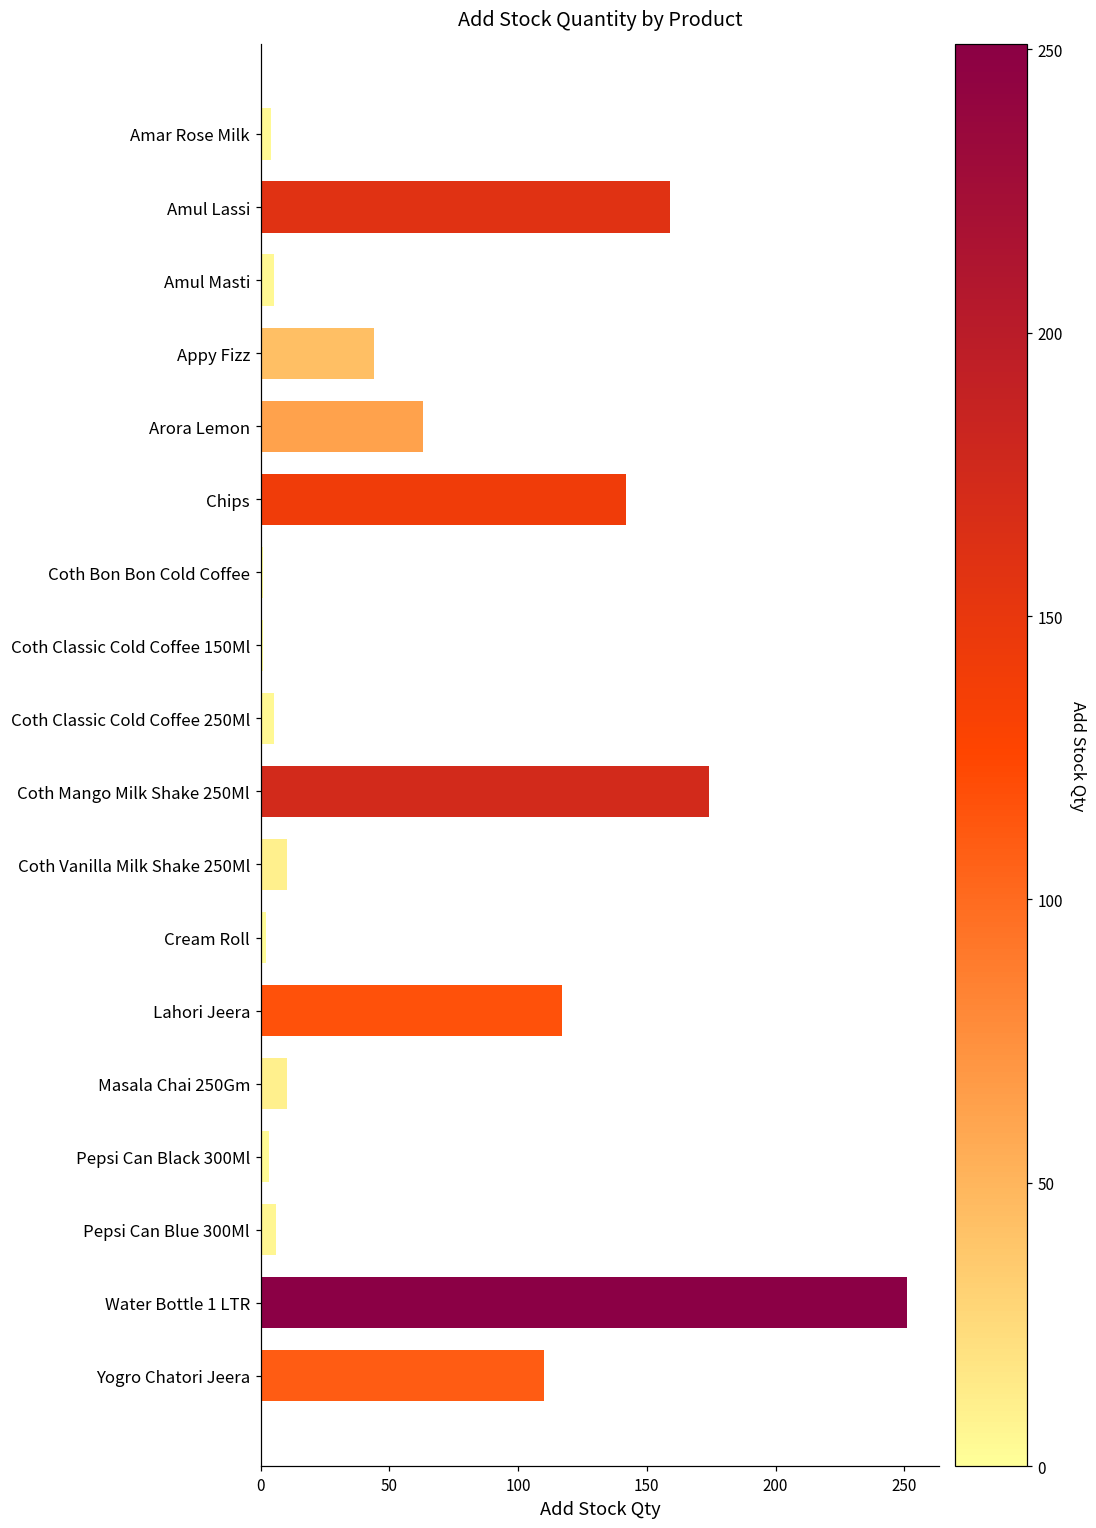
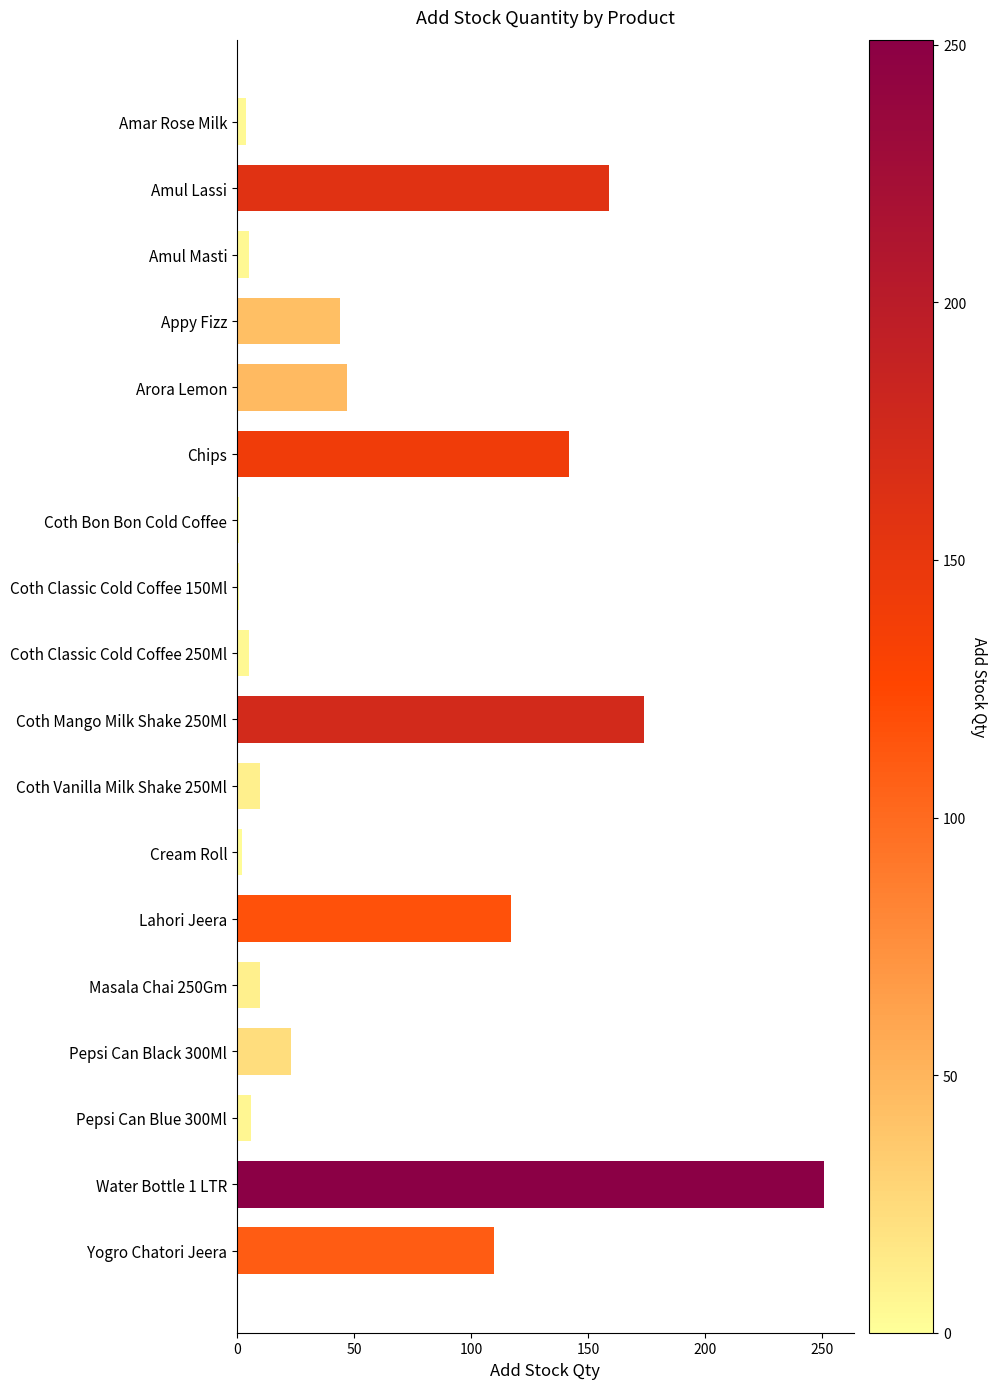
Arora Lemon: 63 -> 47
Pepsi Can Black 300Ml: 3 -> 23
